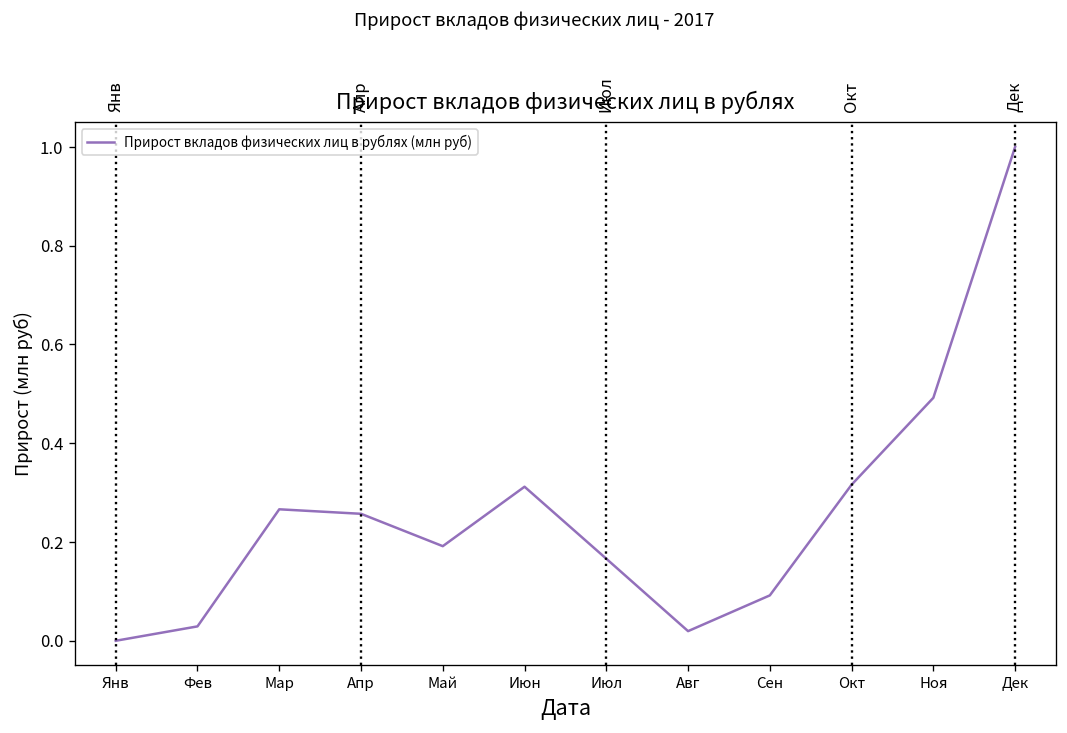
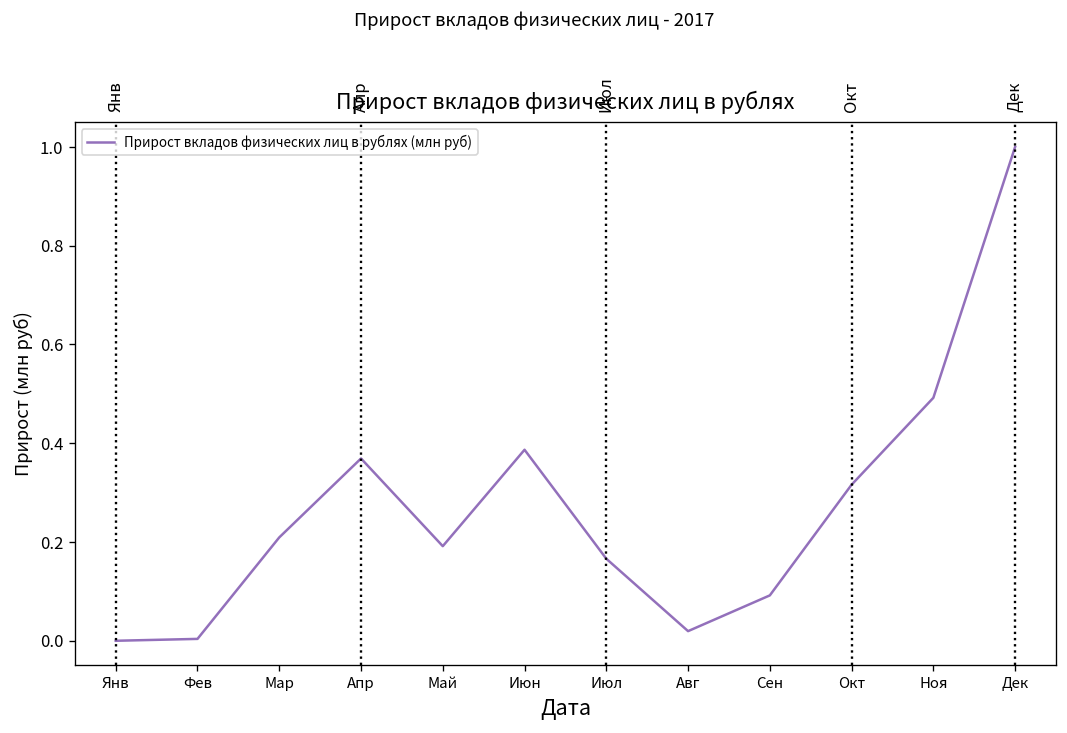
Фев: 0.03 -> 0.00
Мар: 0.27 -> 0.21
Апр: 0.26 -> 0.37
Июн: 0.31 -> 0.39
